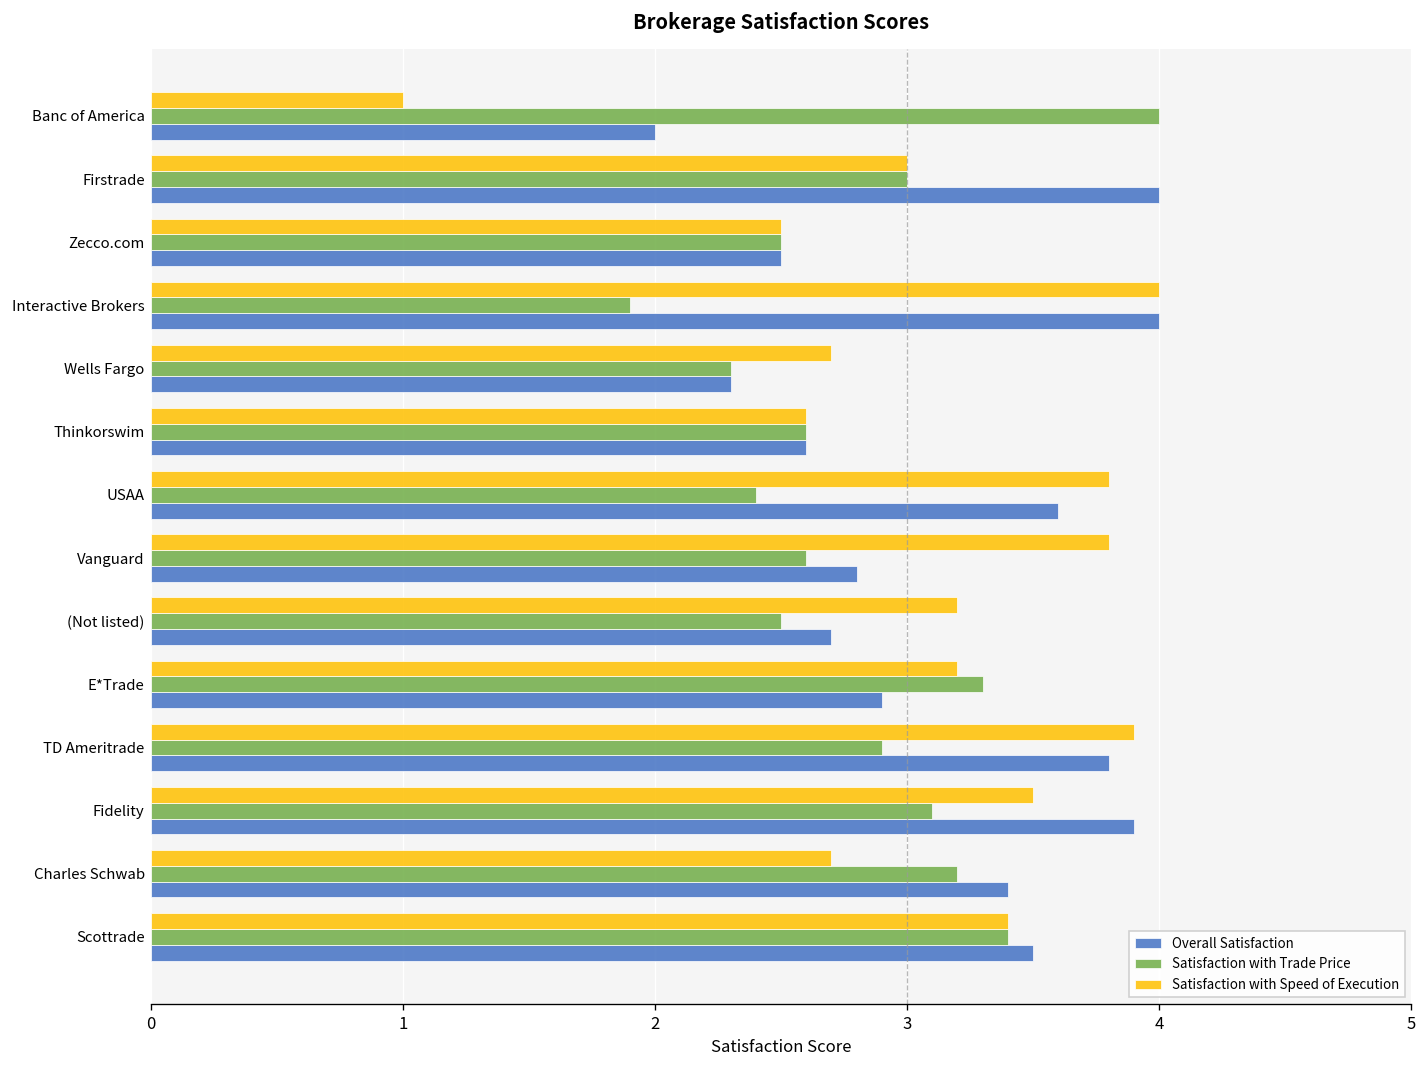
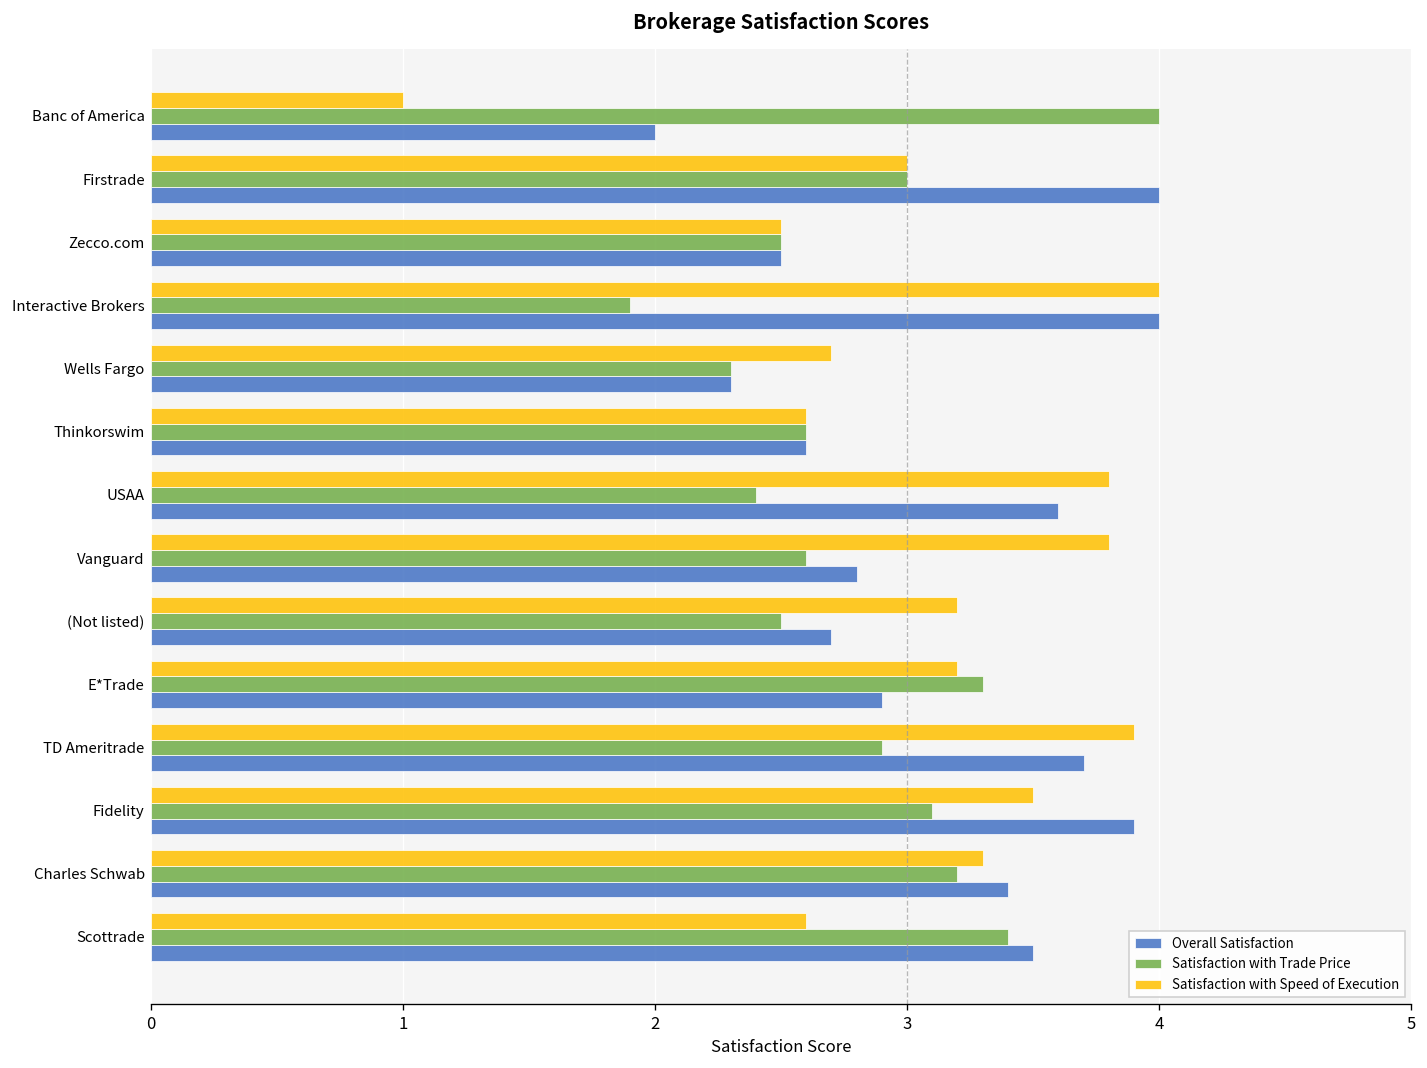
Overall Satisfaction, TD Ameritrade: 3.8 -> 3.7
Satisfaction with Speed of Execution, Charles Schwab: 2.7 -> 3.3
Satisfaction with Speed of Execution, Scottrade: 3.4 -> 2.6
